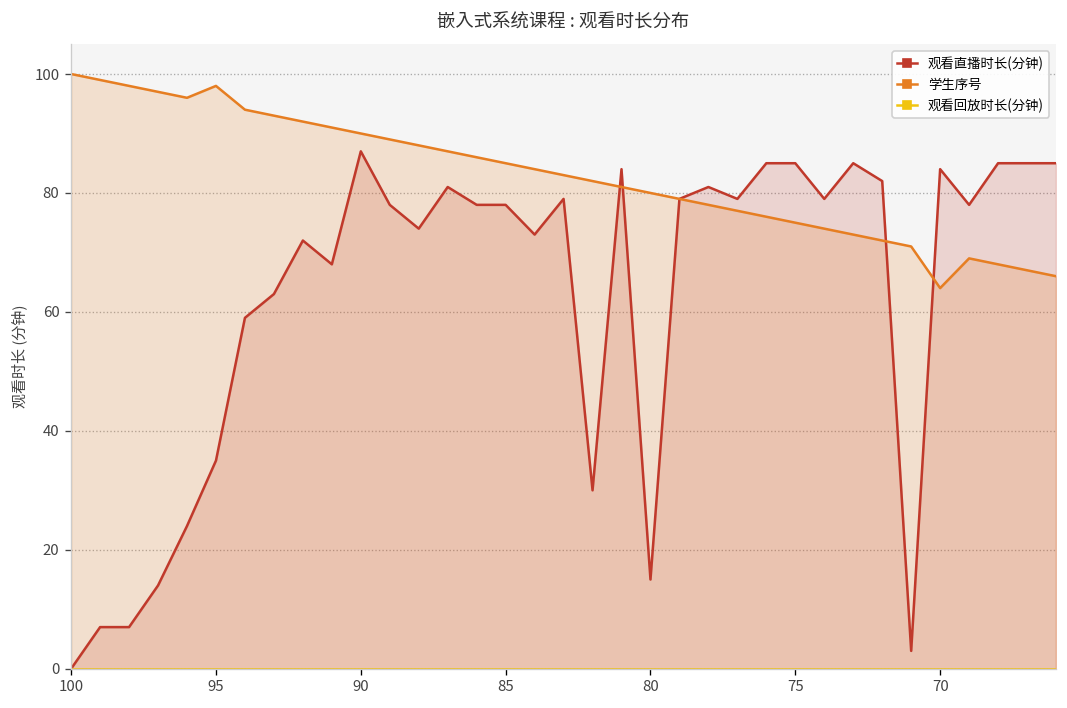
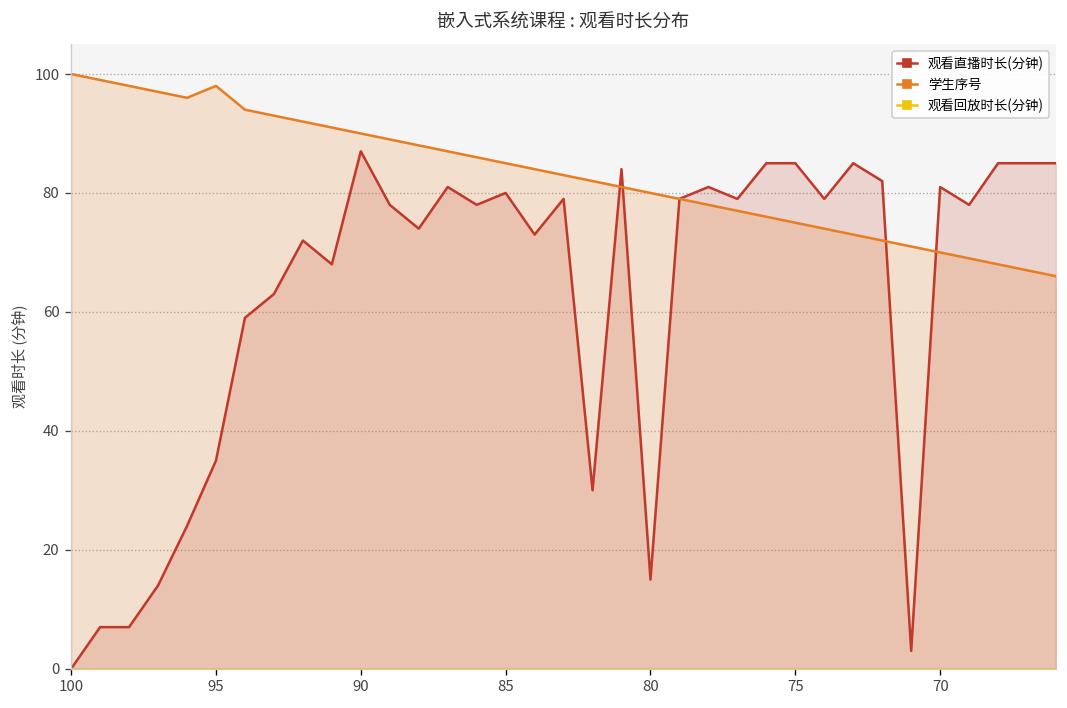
观看直播时长(分钟), 85: 78 -> 80
观看直播时长(分钟), 70: 84 -> 81
学生序号, 70: 64 -> 70
